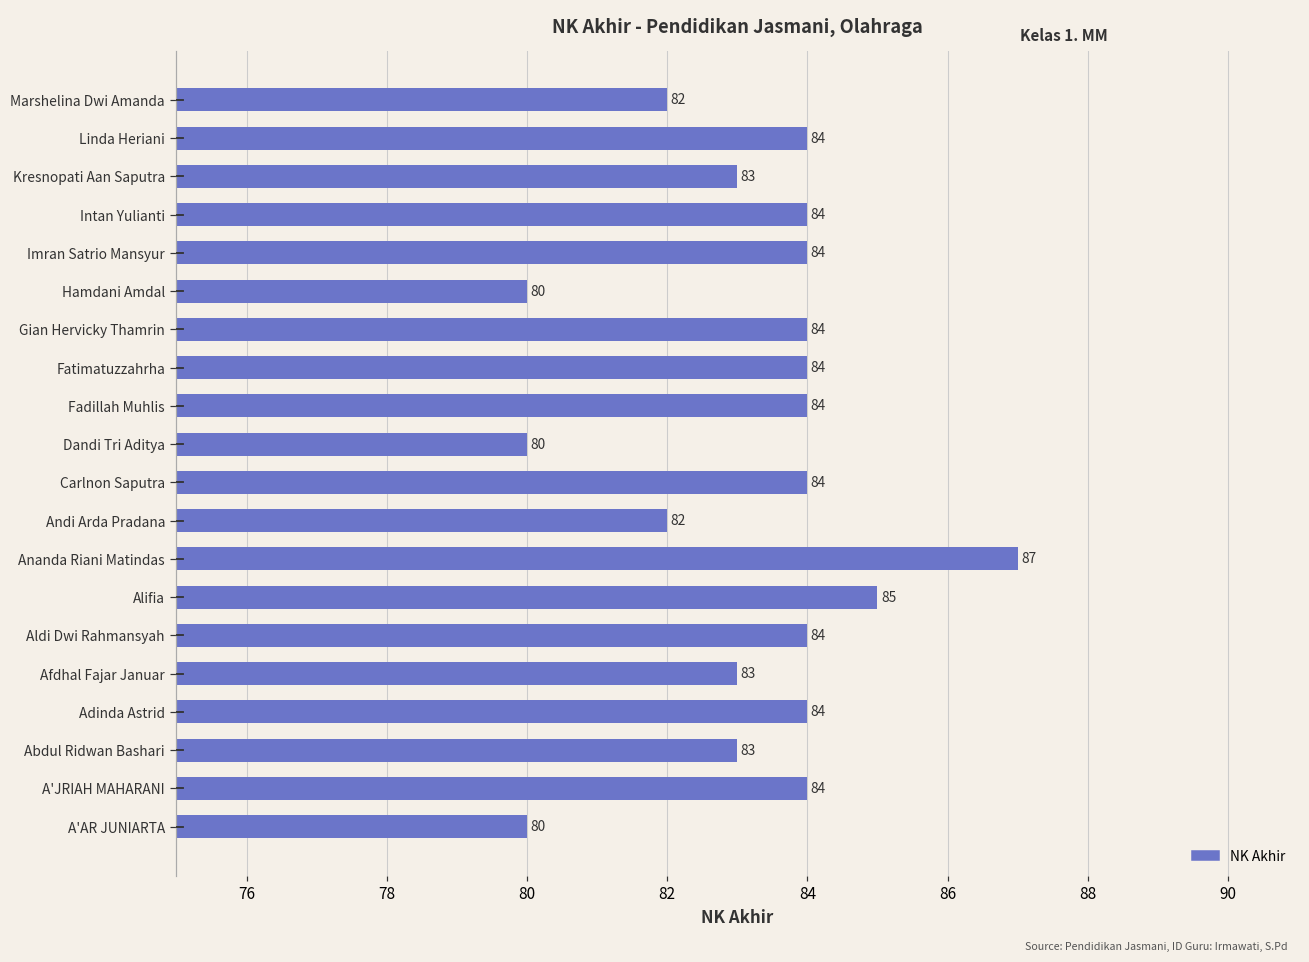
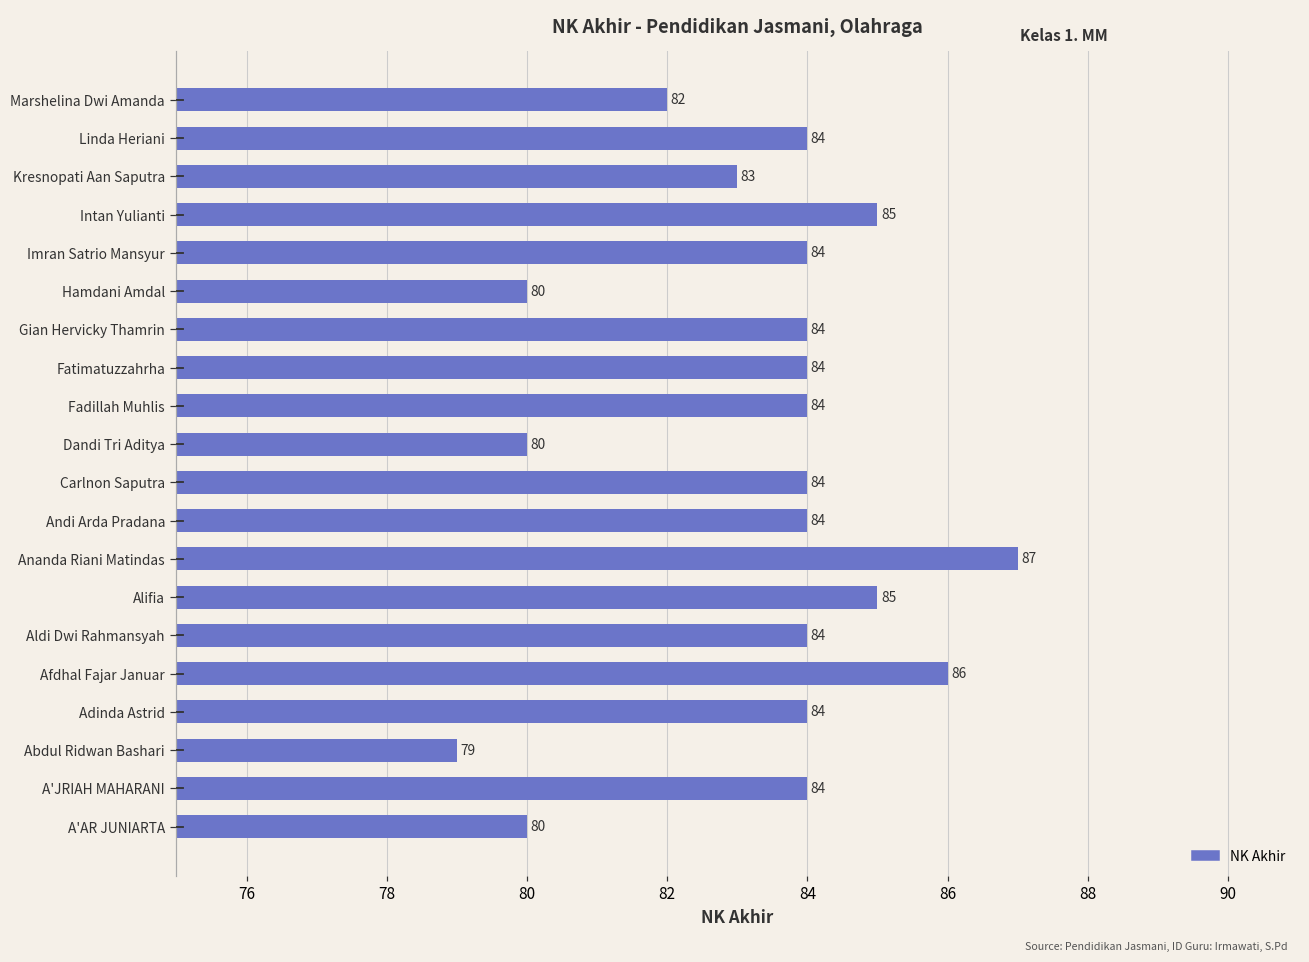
NK Akhir, Intan Yulianti: 84 -> 85
NK Akhir, Andi Arda Pradana: 82 -> 84
NK Akhir, Afdhal Fajar Januar: 83 -> 86
NK Akhir, Abdul Ridwan Bashari: 83 -> 79
